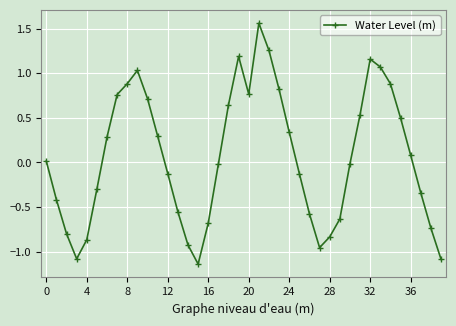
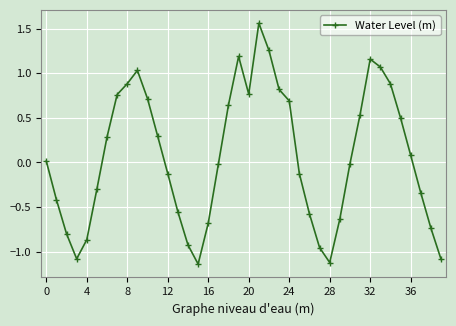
24: 0.3 -> 0.7
28: -0.8 -> -1.1
